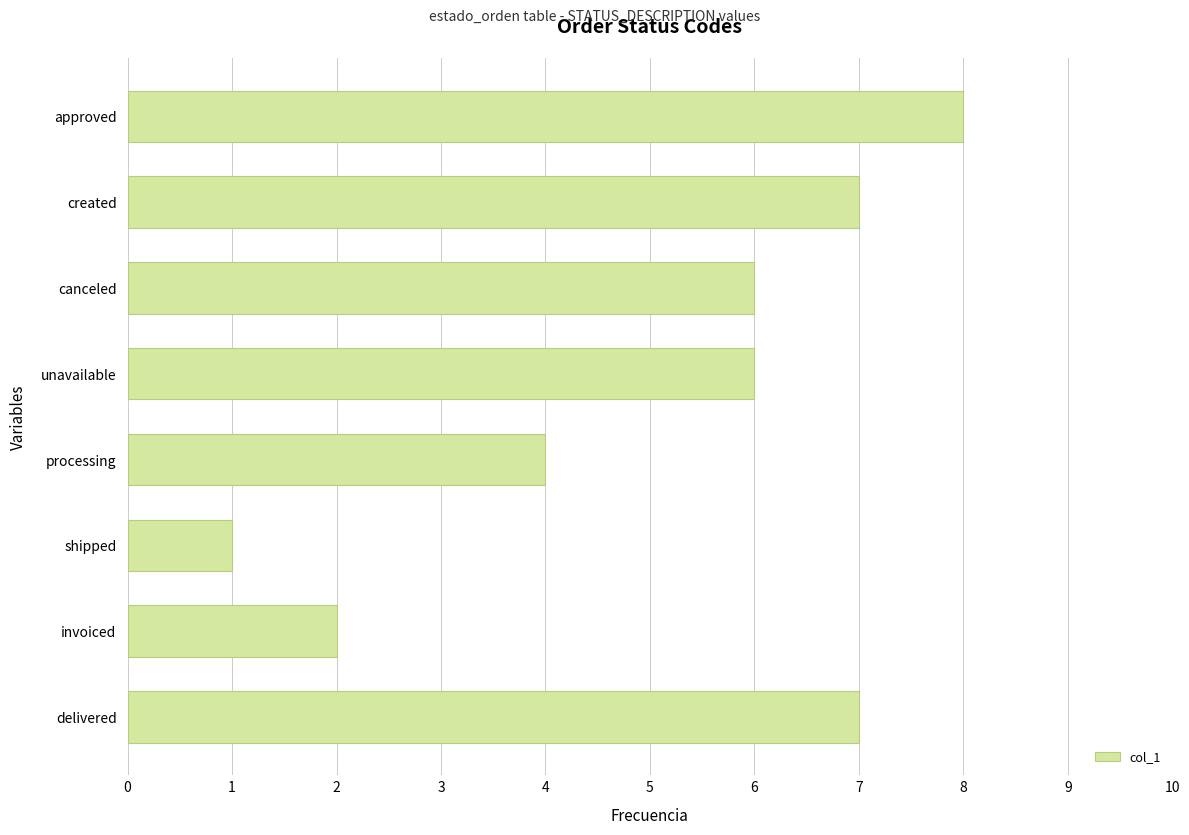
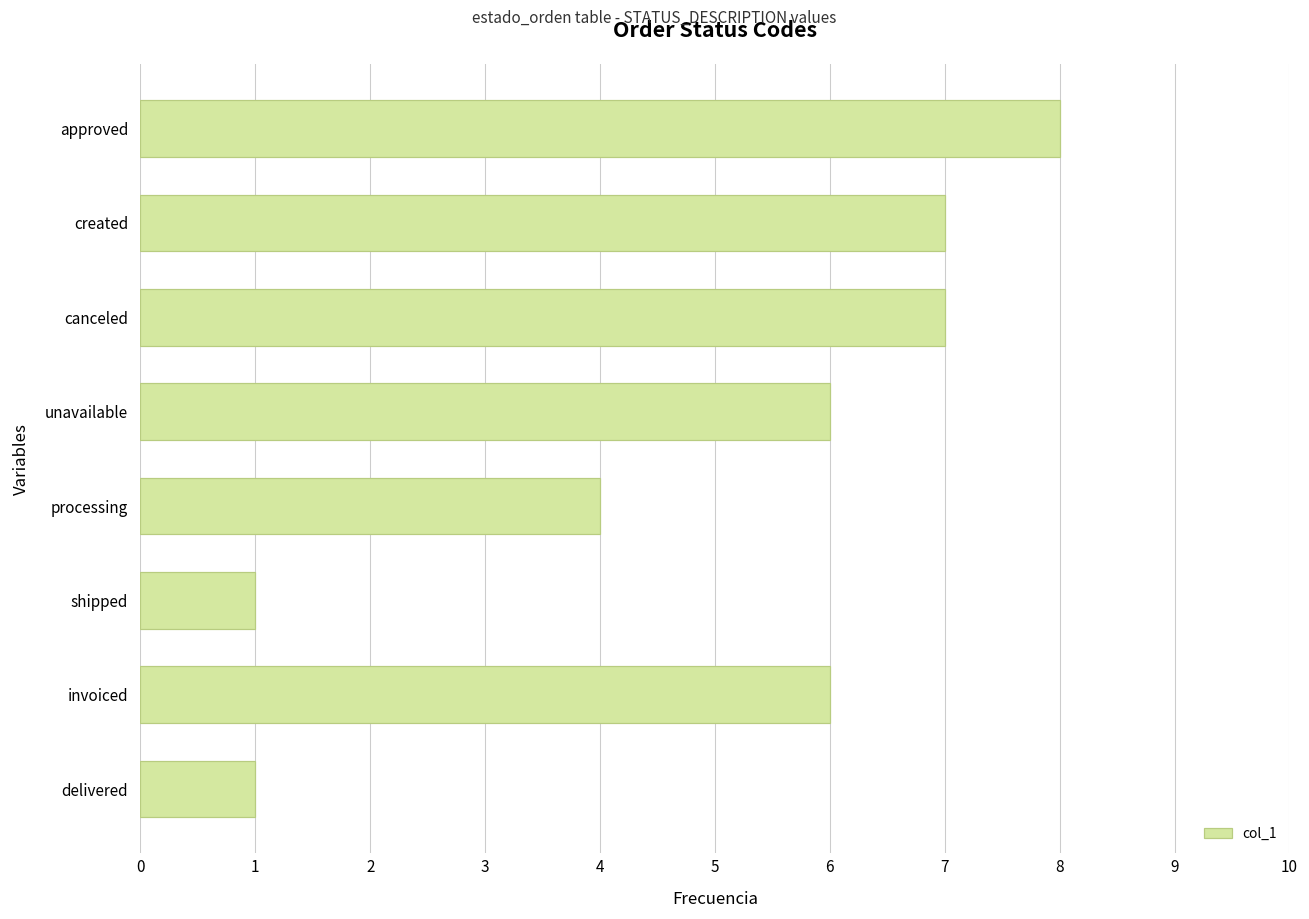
canceled: 6 -> 7
invoiced: 2 -> 6
delivered: 7 -> 1
